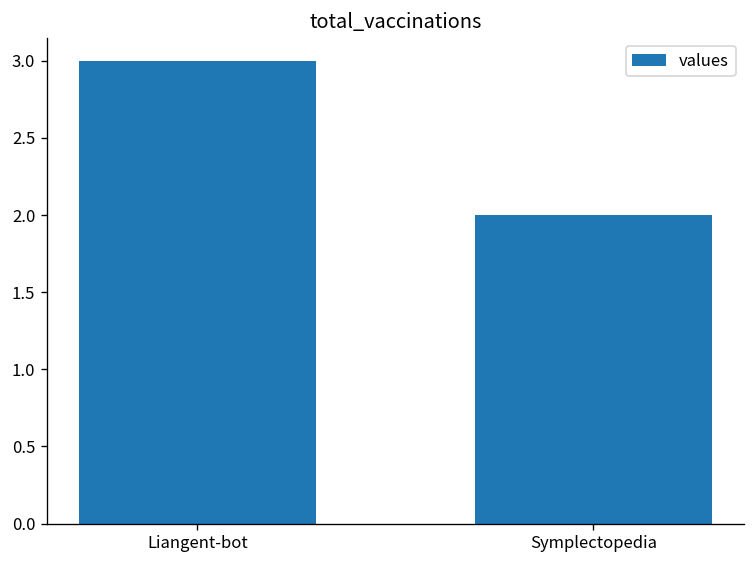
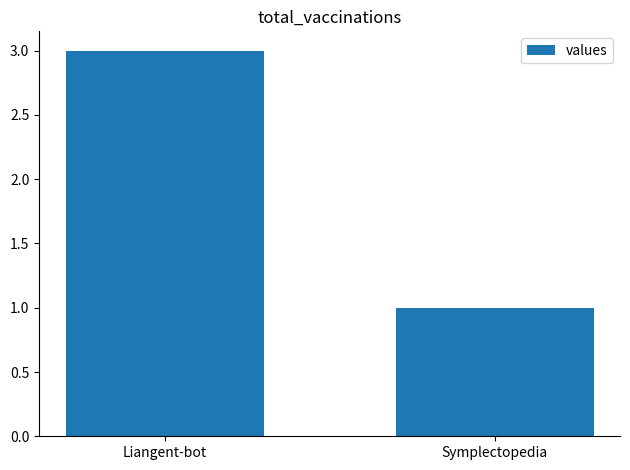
Symplectopedia: 2 -> 1
